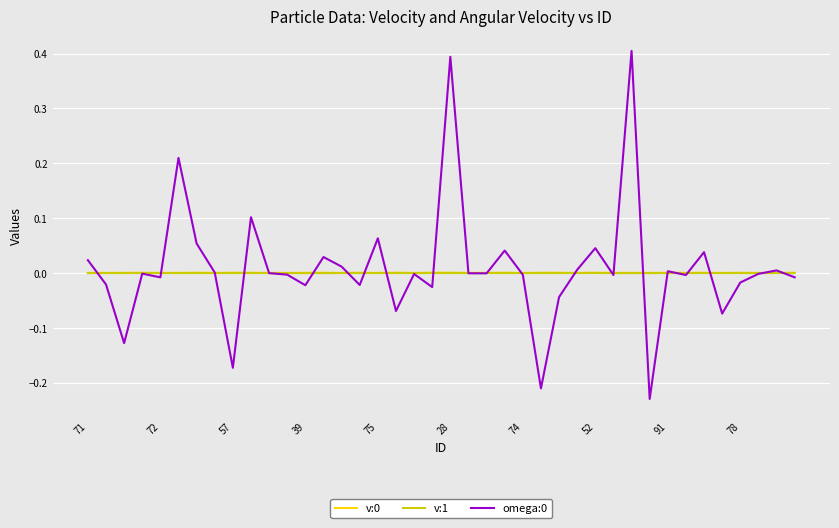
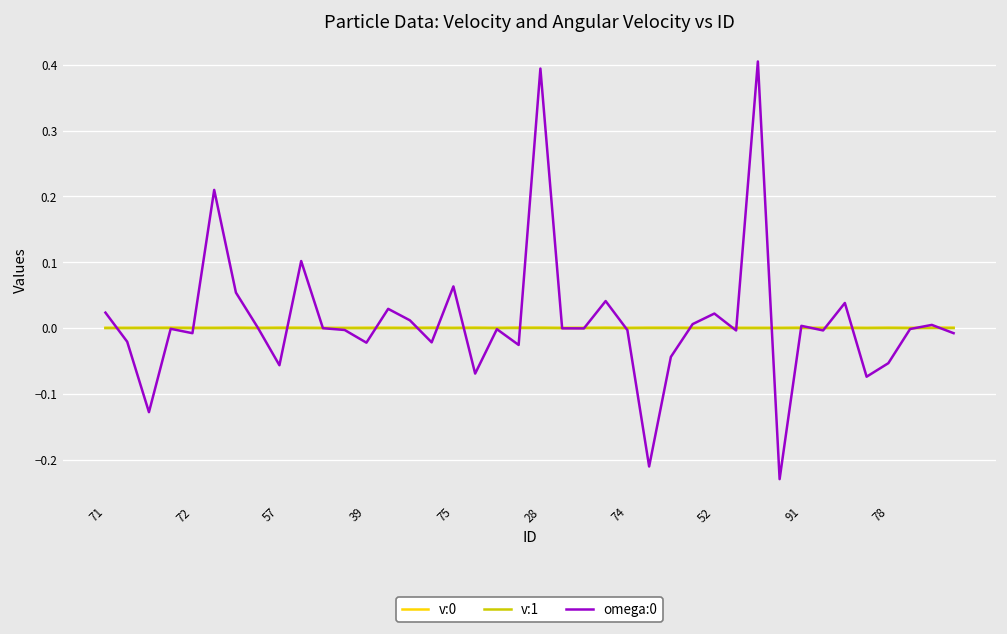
omega:0, 57: -0.17 -> -0.06
omega:0, 52: 0.05 -> 0.02
omega:0, 78: -0.02 -> -0.05
